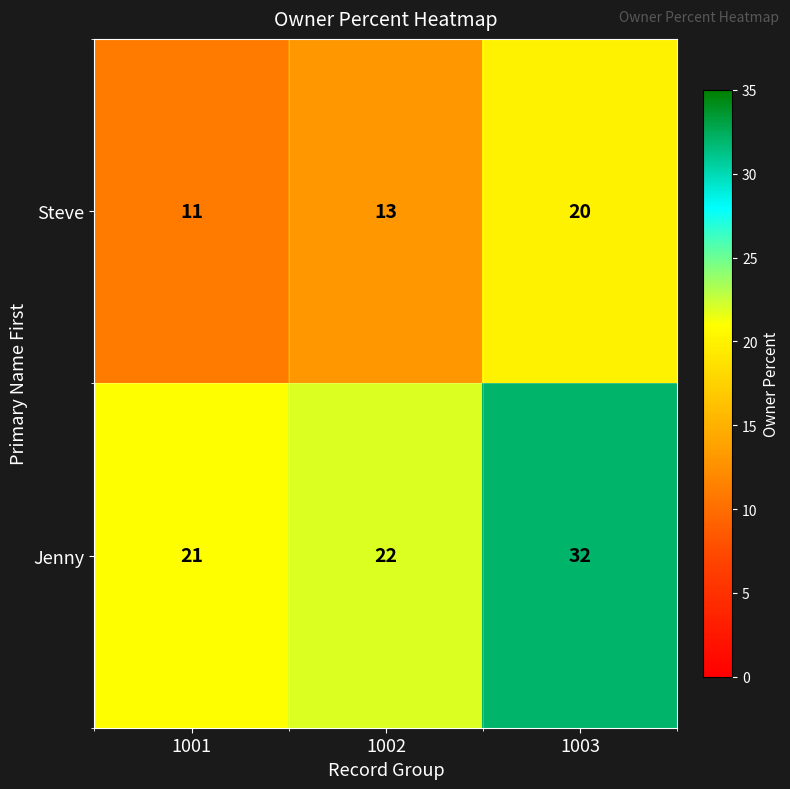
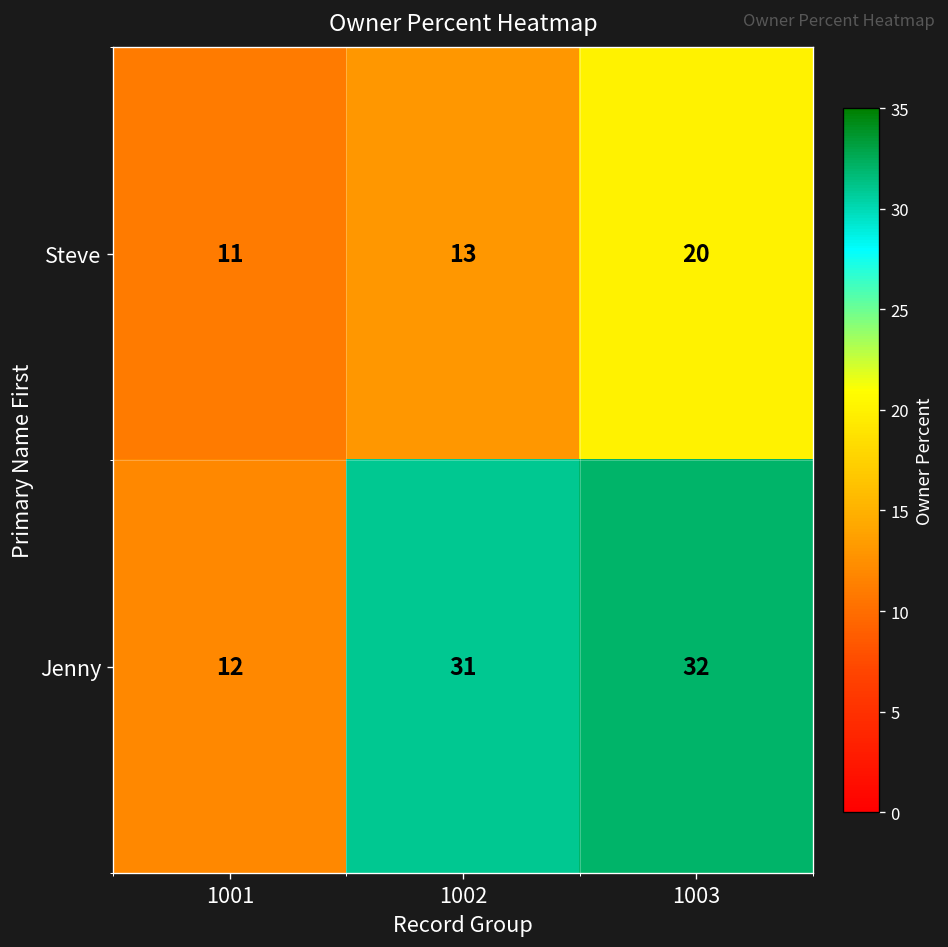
Jenny, 1001: 21 -> 12
Jenny, 1002: 22 -> 31
